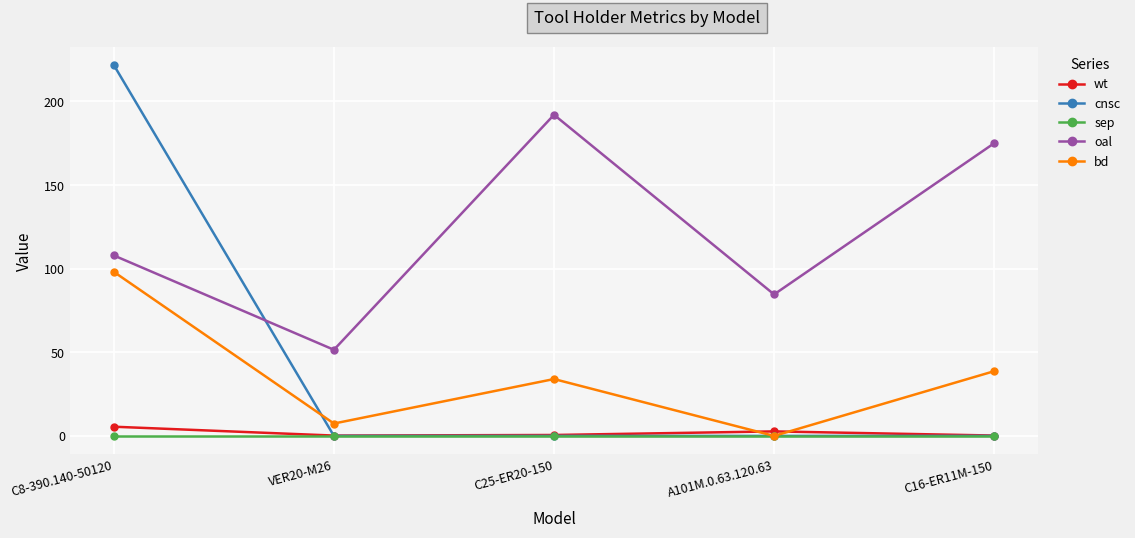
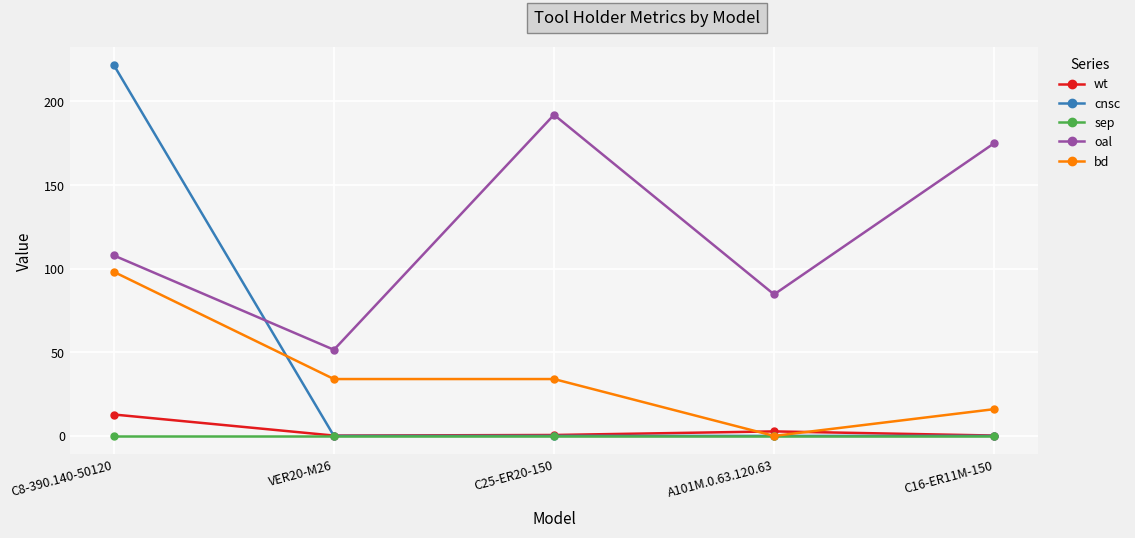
wt, C8-390.140-50120: 6 -> 13
bd, VER20-M26: 7 -> 34
bd, C16-ER11M-150: 39 -> 16
